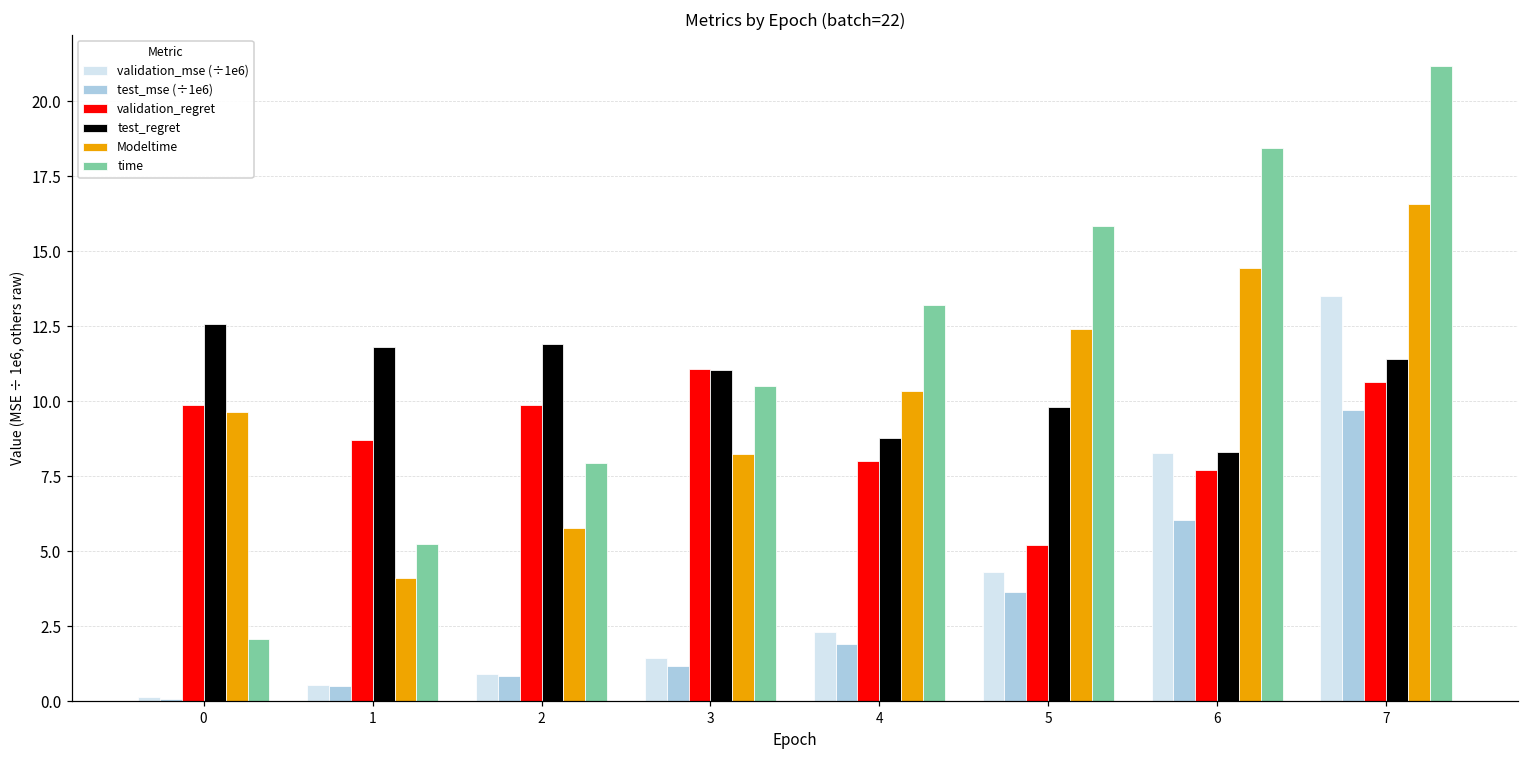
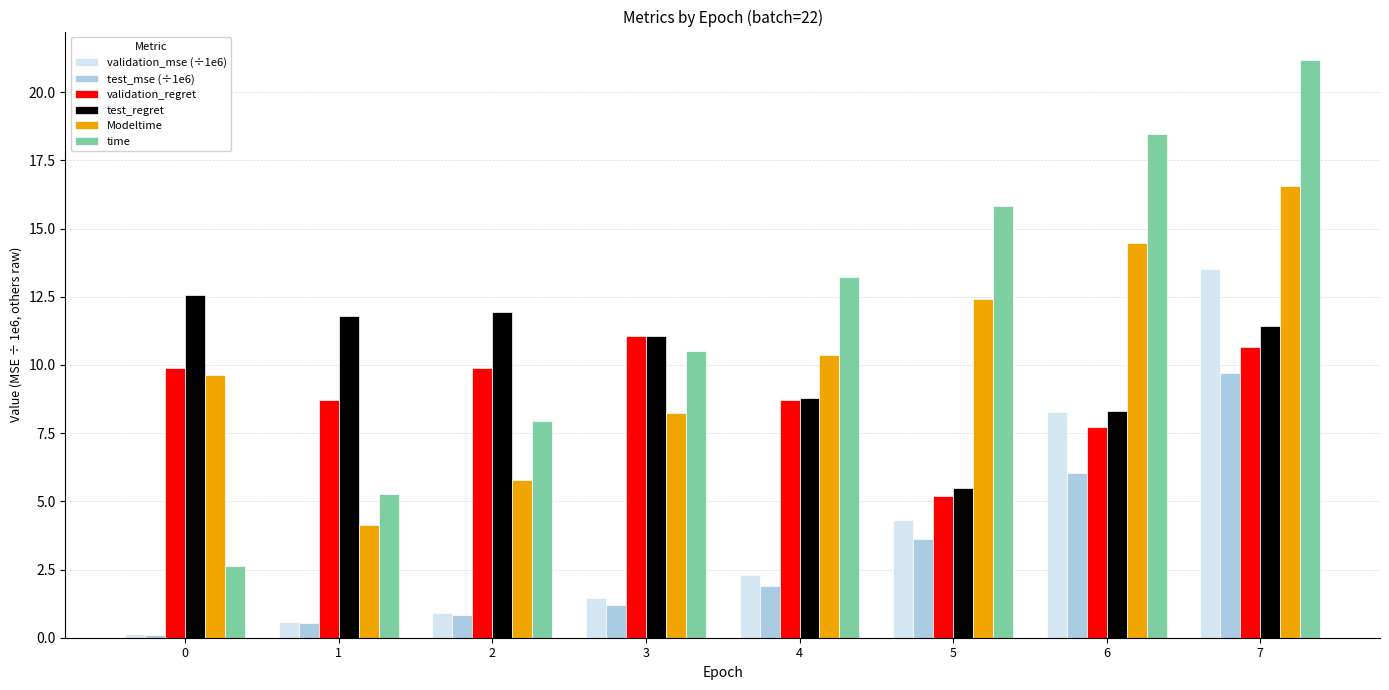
time, 0: 2.1 -> 2.6
validation_regret, 4: 8.0 -> 8.7
test_regret, 5: 9.8 -> 5.5
